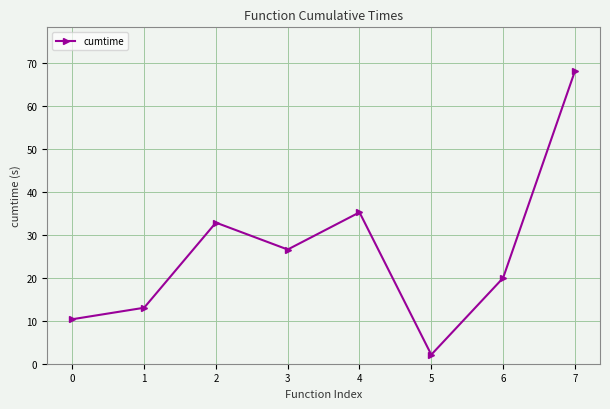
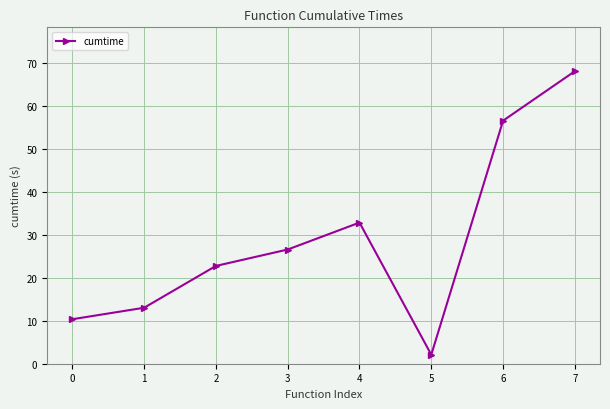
2: 33 -> 23
4: 35 -> 33
6: 20 -> 57
